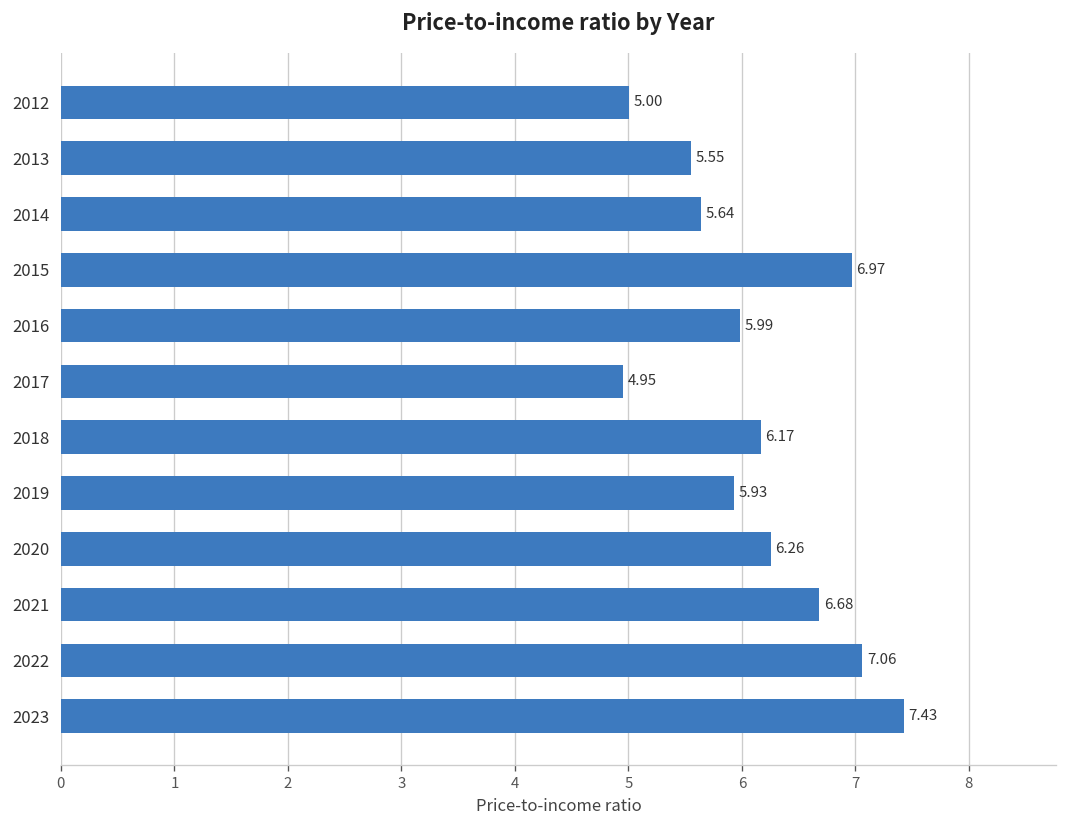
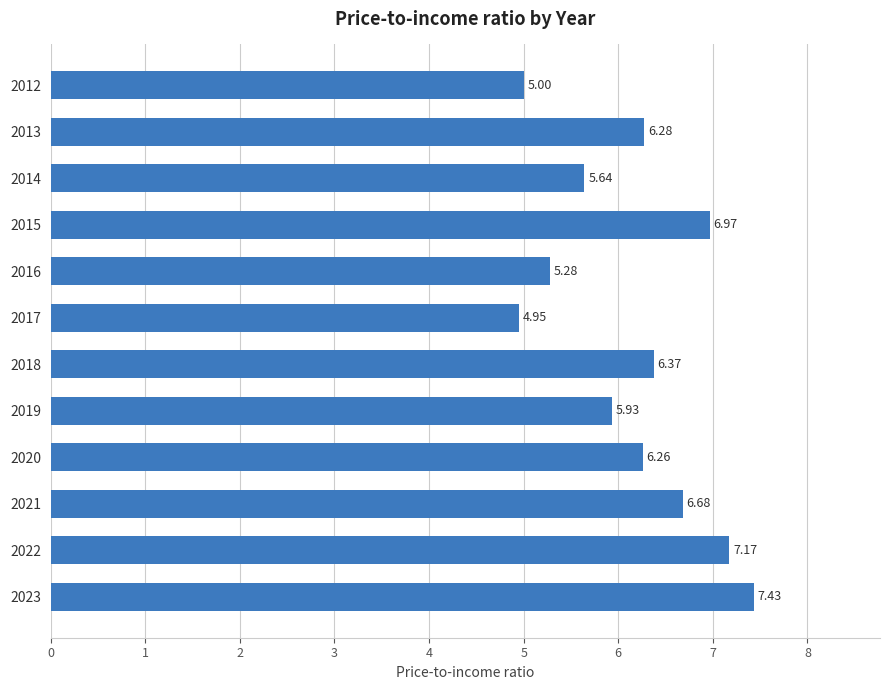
2013: 5.55 -> 6.28
2016: 5.99 -> 5.28
2018: 6.17 -> 6.37
2022: 7.06 -> 7.17
